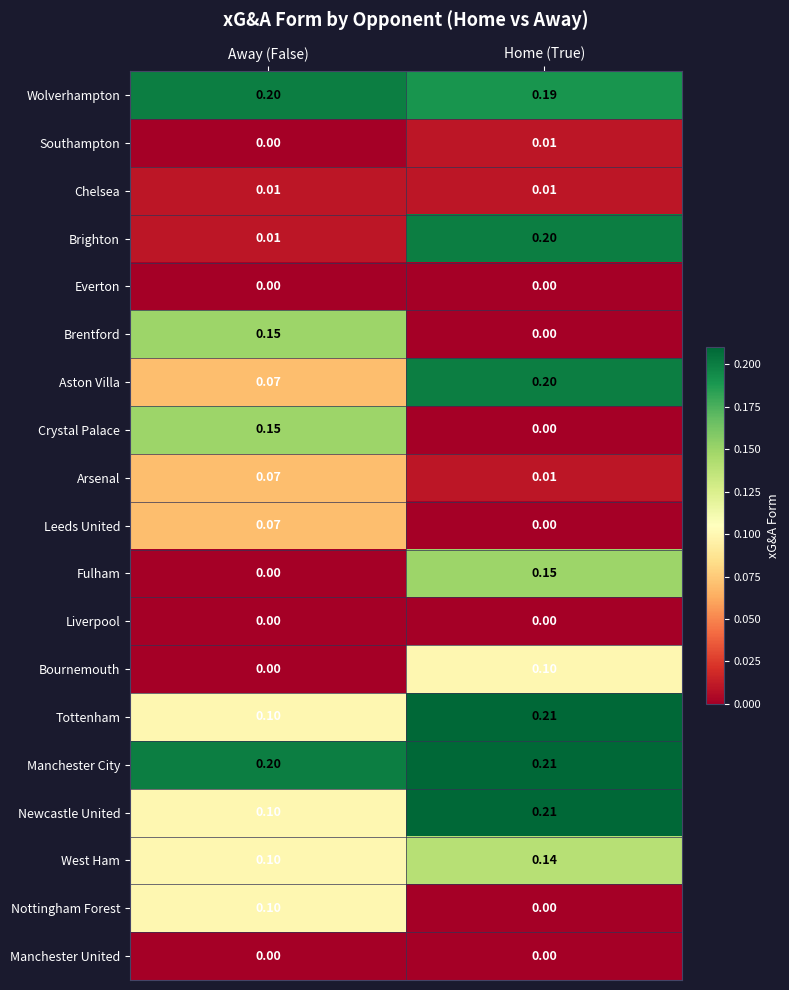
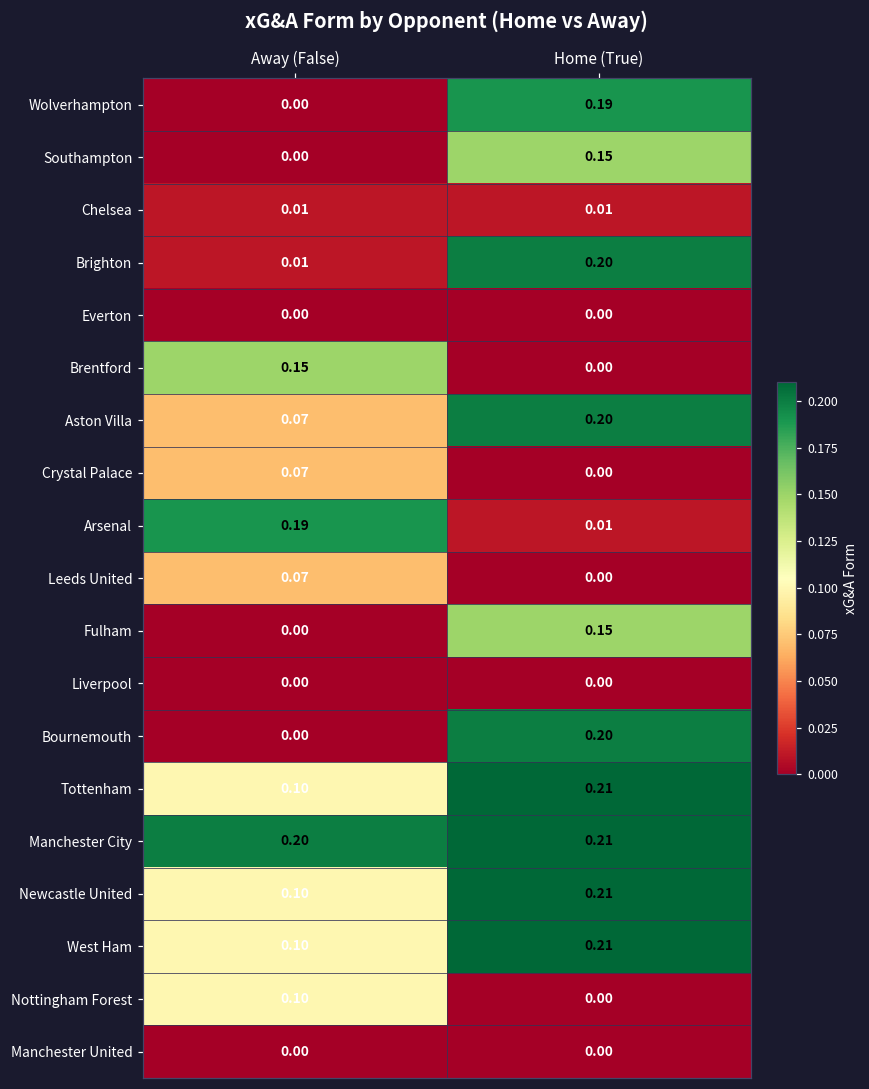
Wolverhampton, Away (False): 0.20 -> 0.00
Southampton, Home (True): 0.01 -> 0.15
Crystal Palace, Away (False): 0.15 -> 0.07
Arsenal, Away (False): 0.07 -> 0.19
Bournemouth, Home (True): 0.10 -> 0.20
West Ham, Home (True): 0.14 -> 0.21
